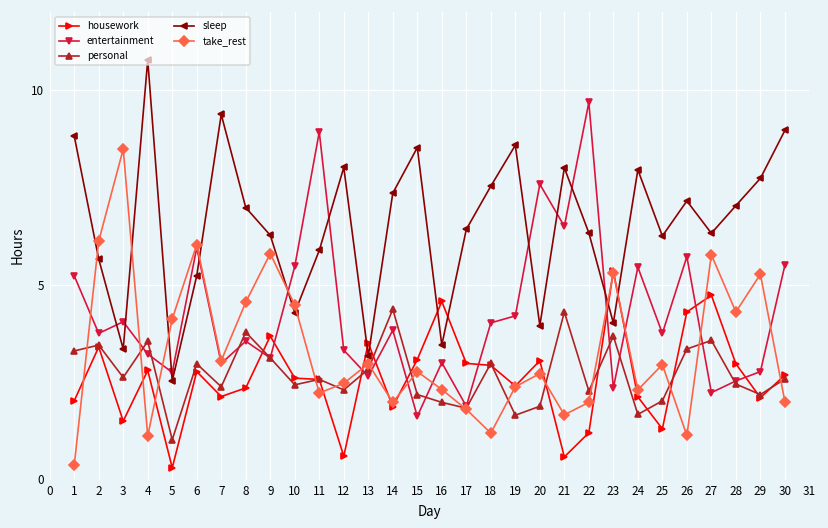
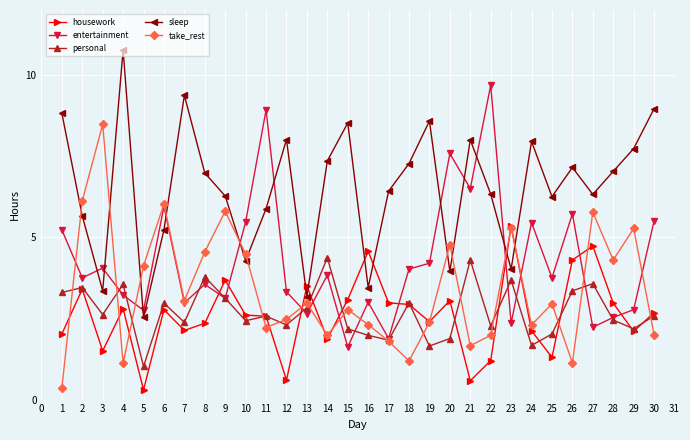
sleep, 18: 7.5 -> 7.3
take_rest, 20: 2.7 -> 4.8
